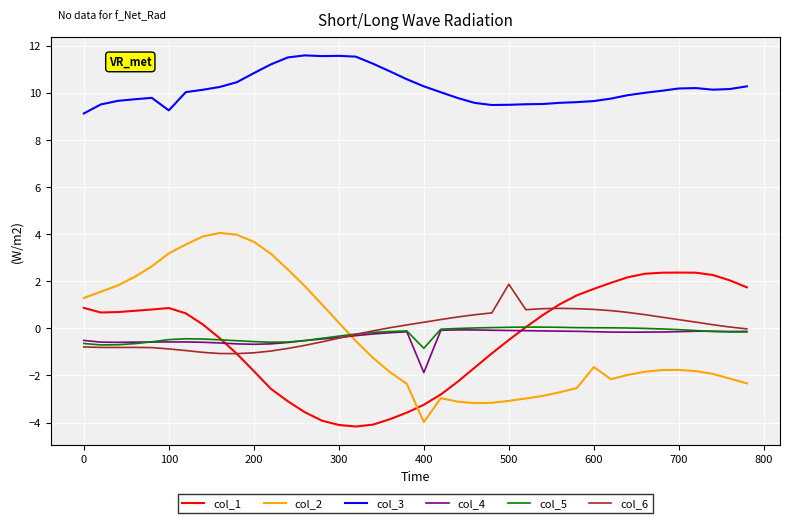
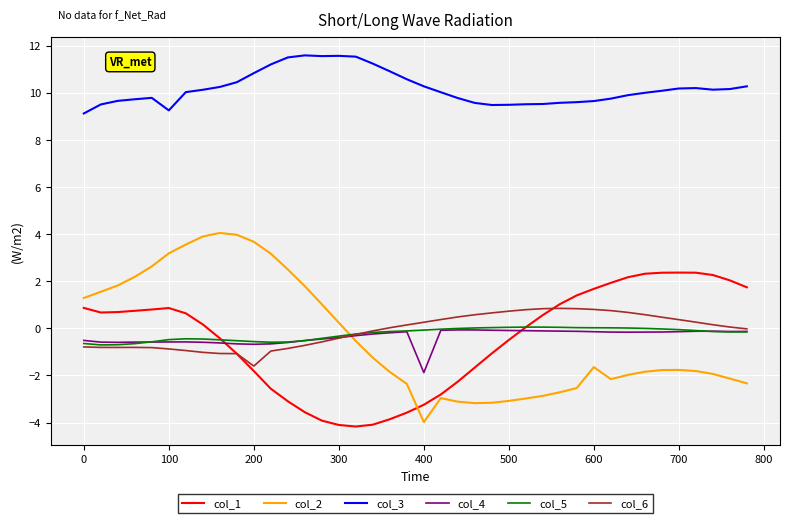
col_6, 200: -1.0 -> -1.6
col_5, 400: -0.8 -> -0.1
col_6, 500: 1.9 -> 0.7
